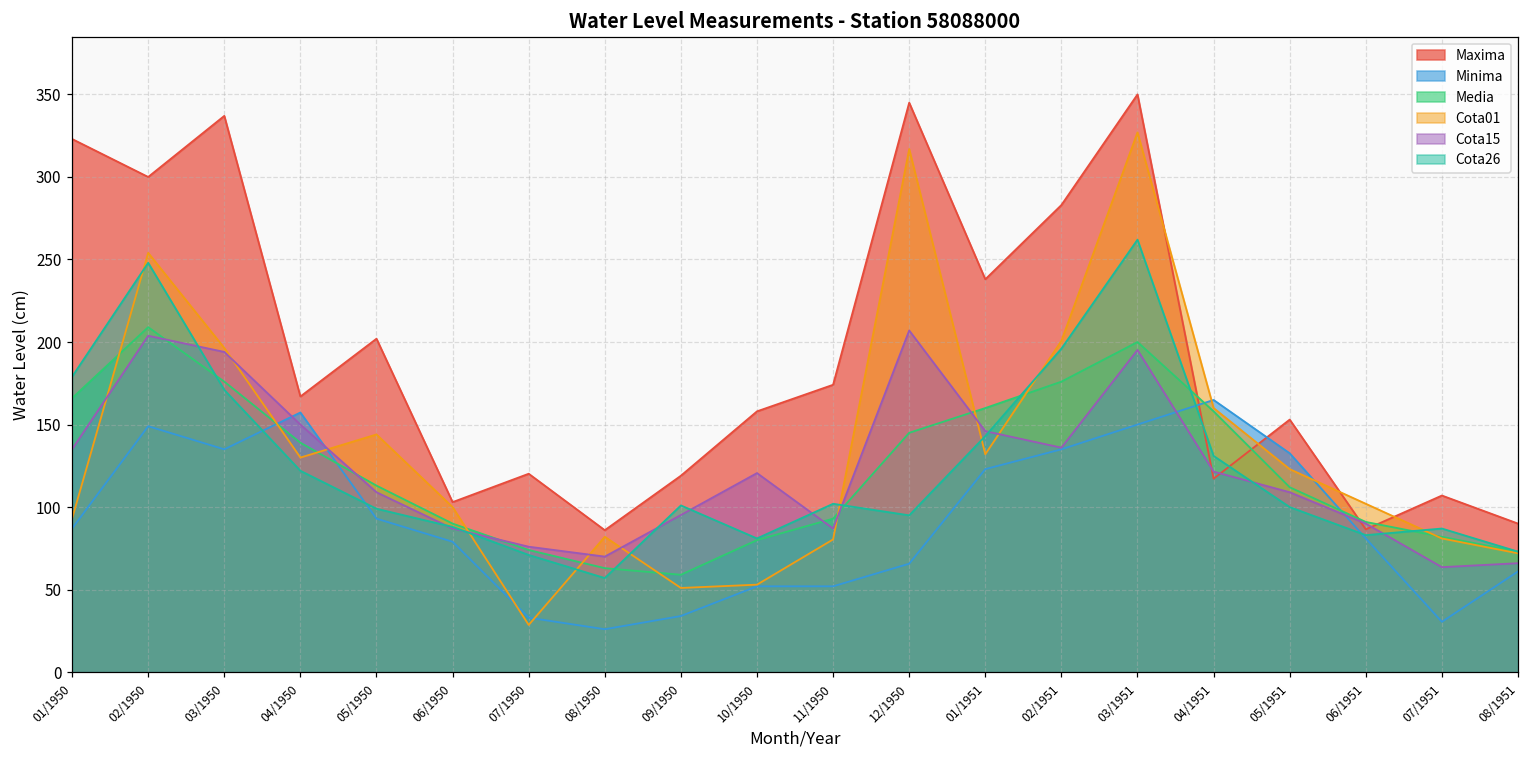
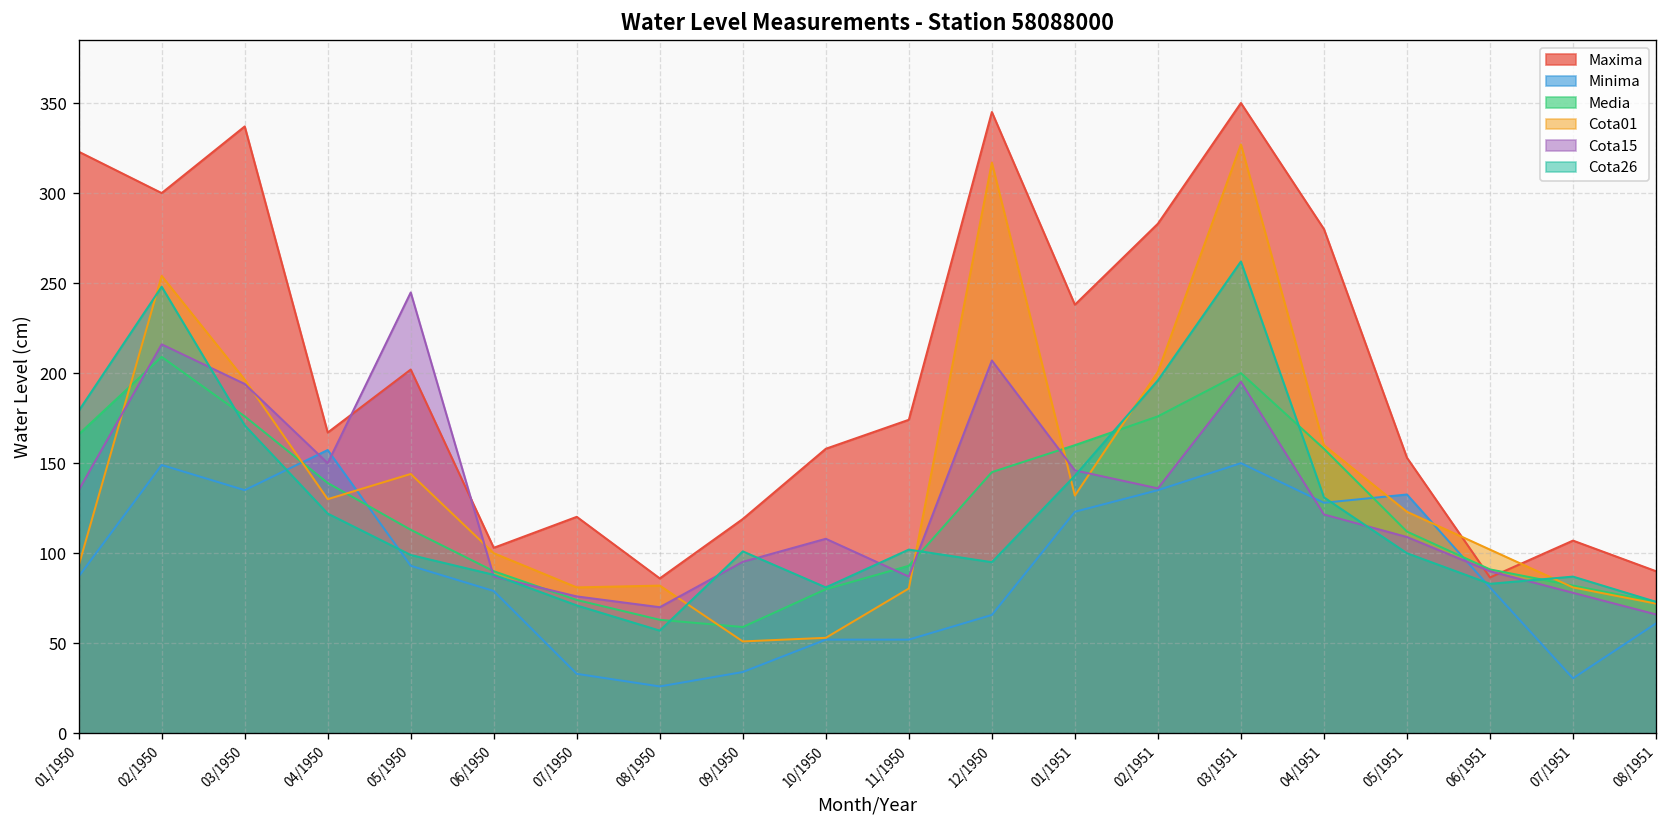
Cota15, 02/1950: 204 -> 216
Cota15, 05/1950: 109 -> 245
Cota01, 07/1950: 29 -> 81
Cota15, 10/1950: 121 -> 108
Maxima, 04/1951: 117 -> 280
Minima, 04/1951: 165 -> 128
Cota15, 07/1951: 64 -> 78
